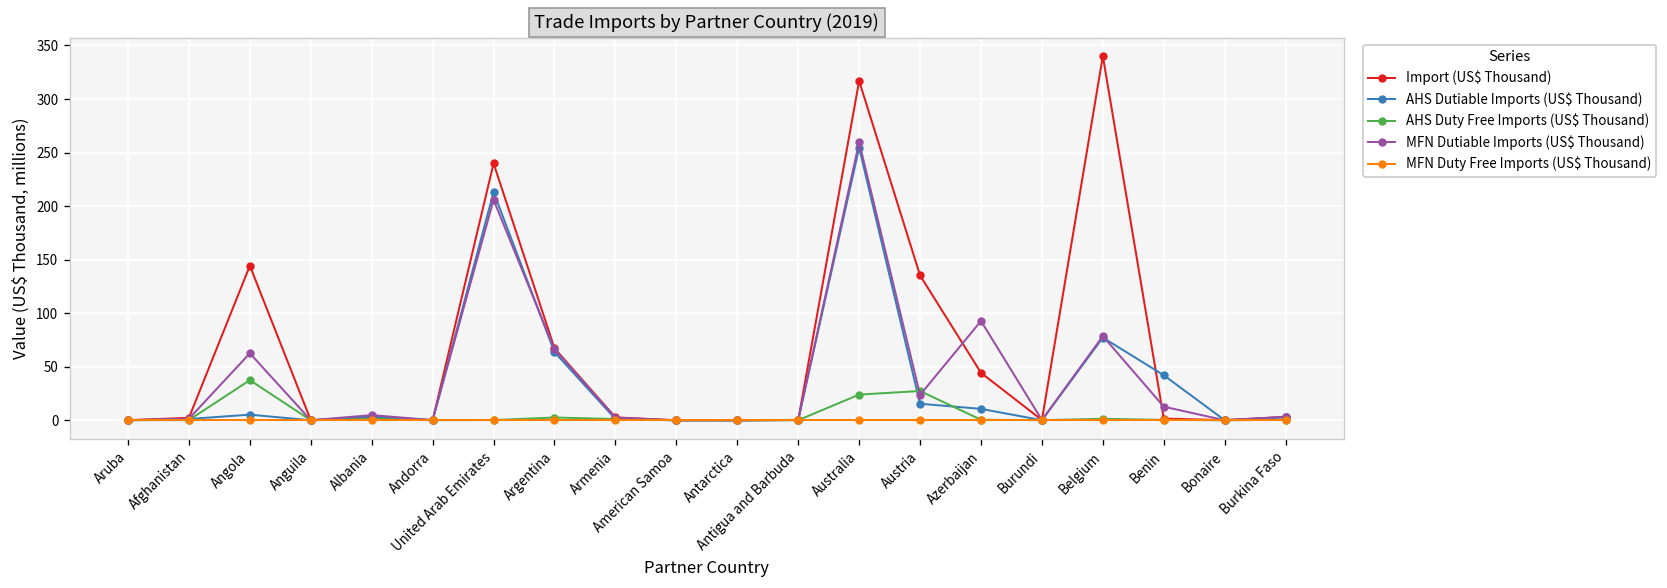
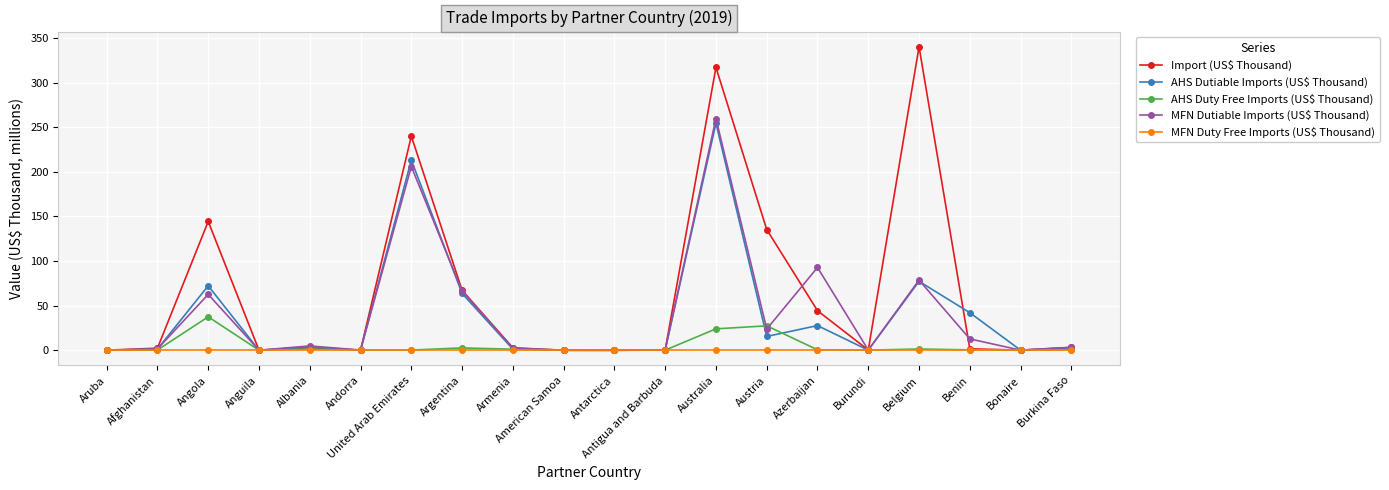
AHS Dutiable Imports (US$ Thousand), Angola: 10 -> 70
AHS Dutiable Imports (US$ Thousand), Azerbaijan: 10 -> 30
